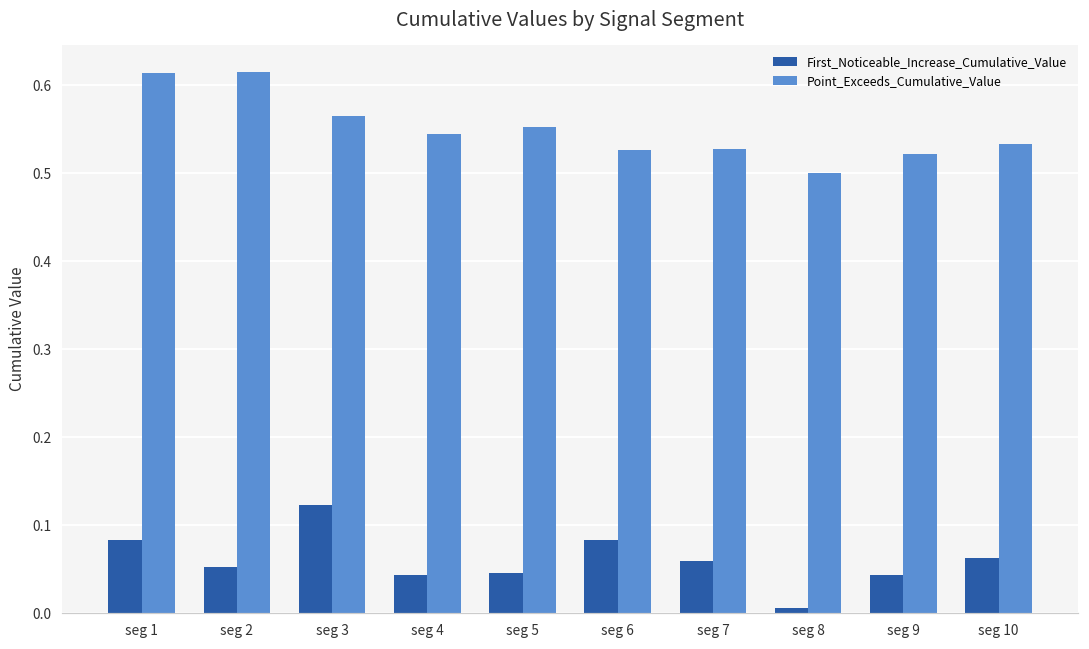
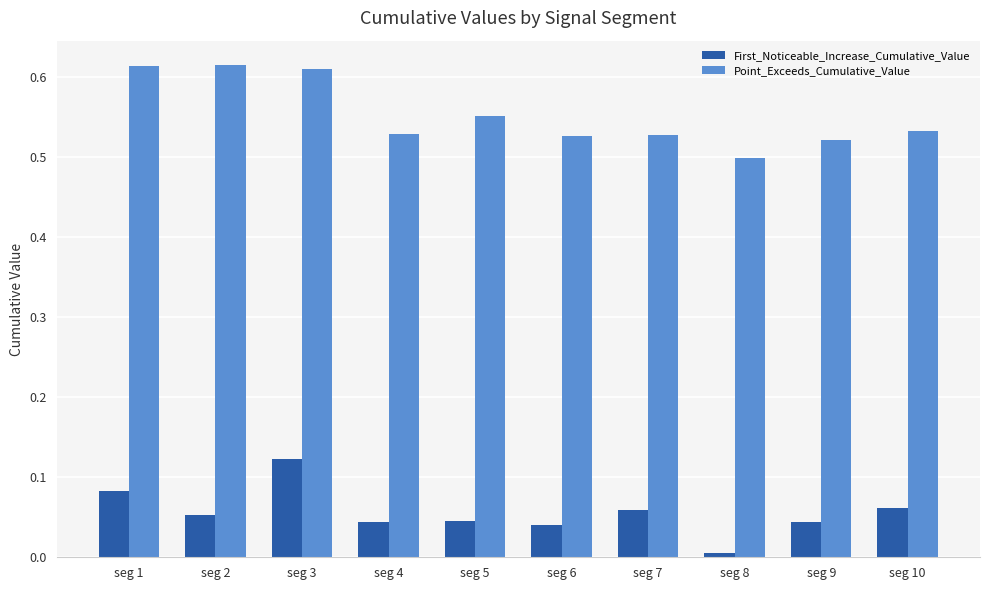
Point_Exceeds_Cumulative_Value, seg 3: 0.57 -> 0.61
Point_Exceeds_Cumulative_Value, seg 4: 0.54 -> 0.53
First_Noticeable_Increase_Cumulative_Value, seg 6: 0.08 -> 0.04
